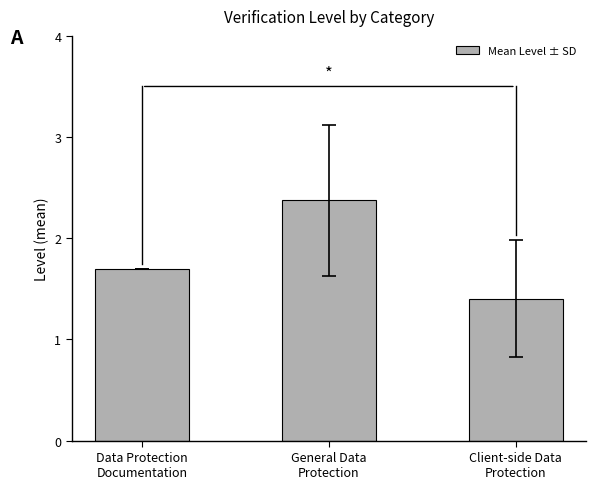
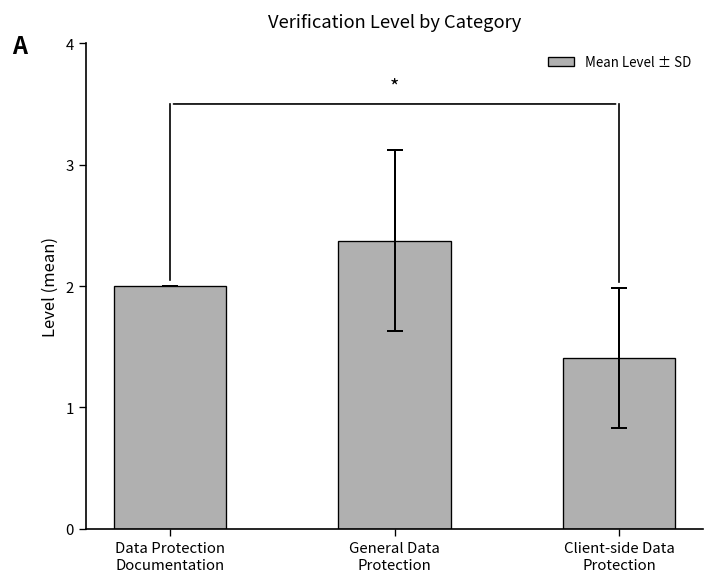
Mean Level ± SD, Data Protection Documentation: 1.7 -> 2.0
